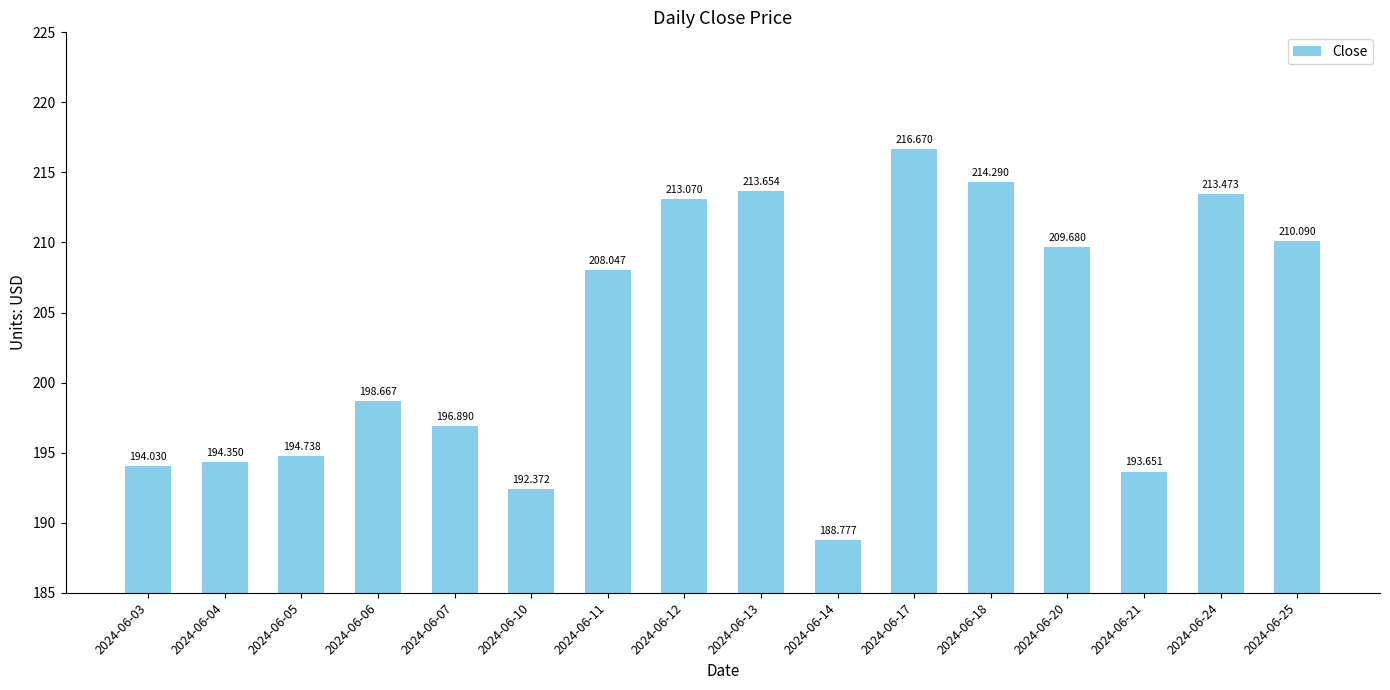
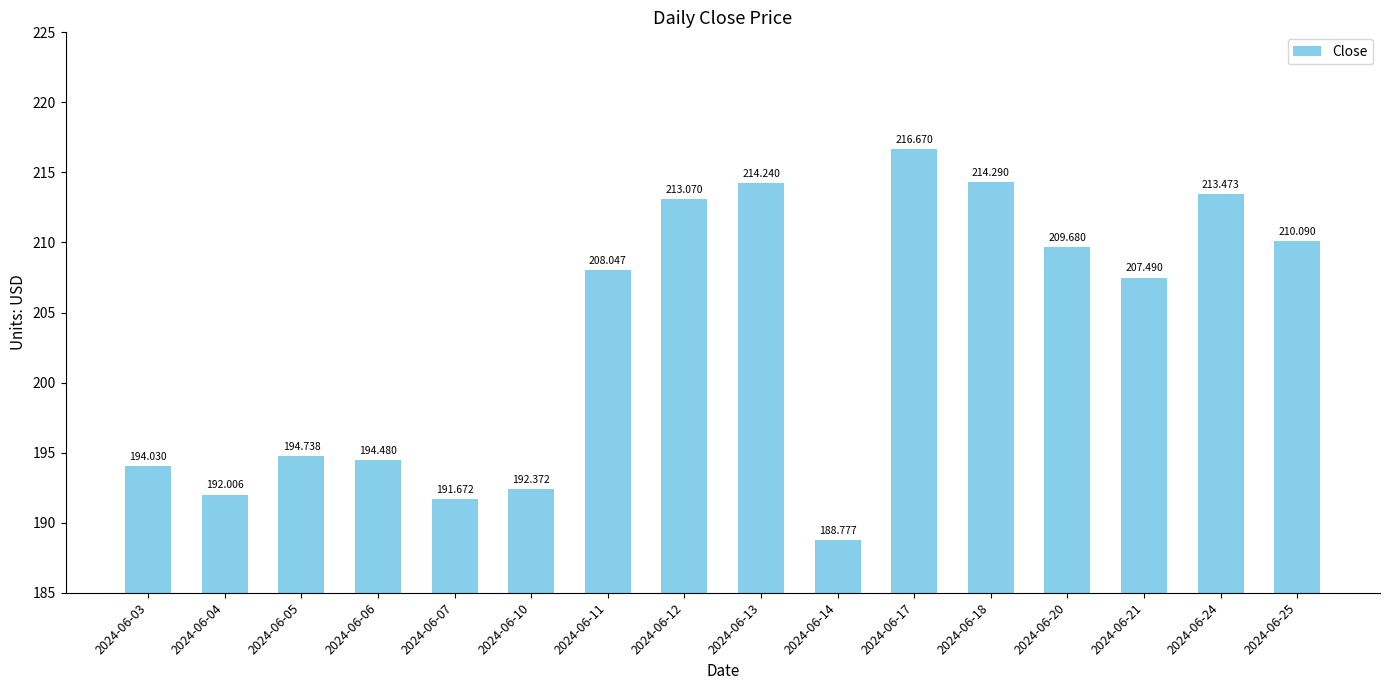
2024-06-04: 194.350 -> 192.006
2024-06-06: 198.667 -> 194.480
2024-06-07: 196.890 -> 191.672
2024-06-13: 213.654 -> 214.240
2024-06-21: 193.651 -> 207.490
